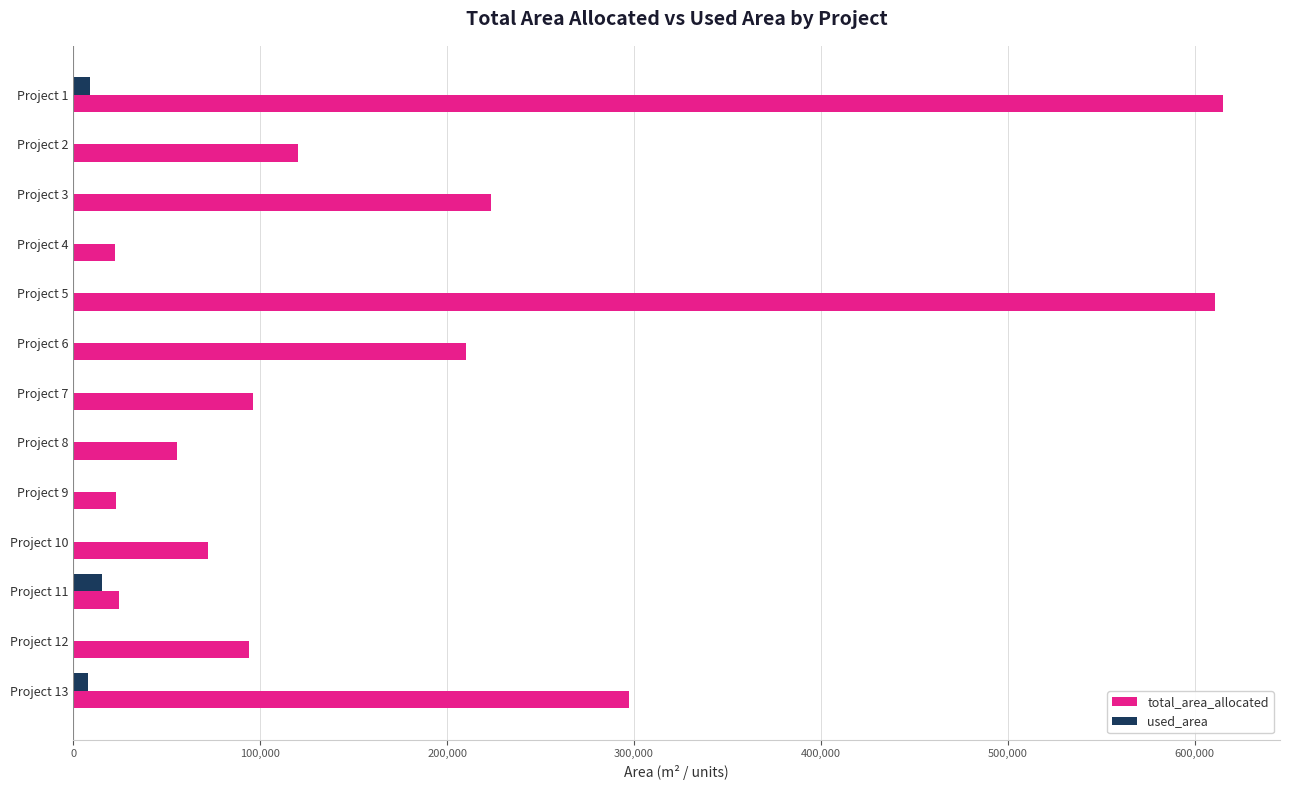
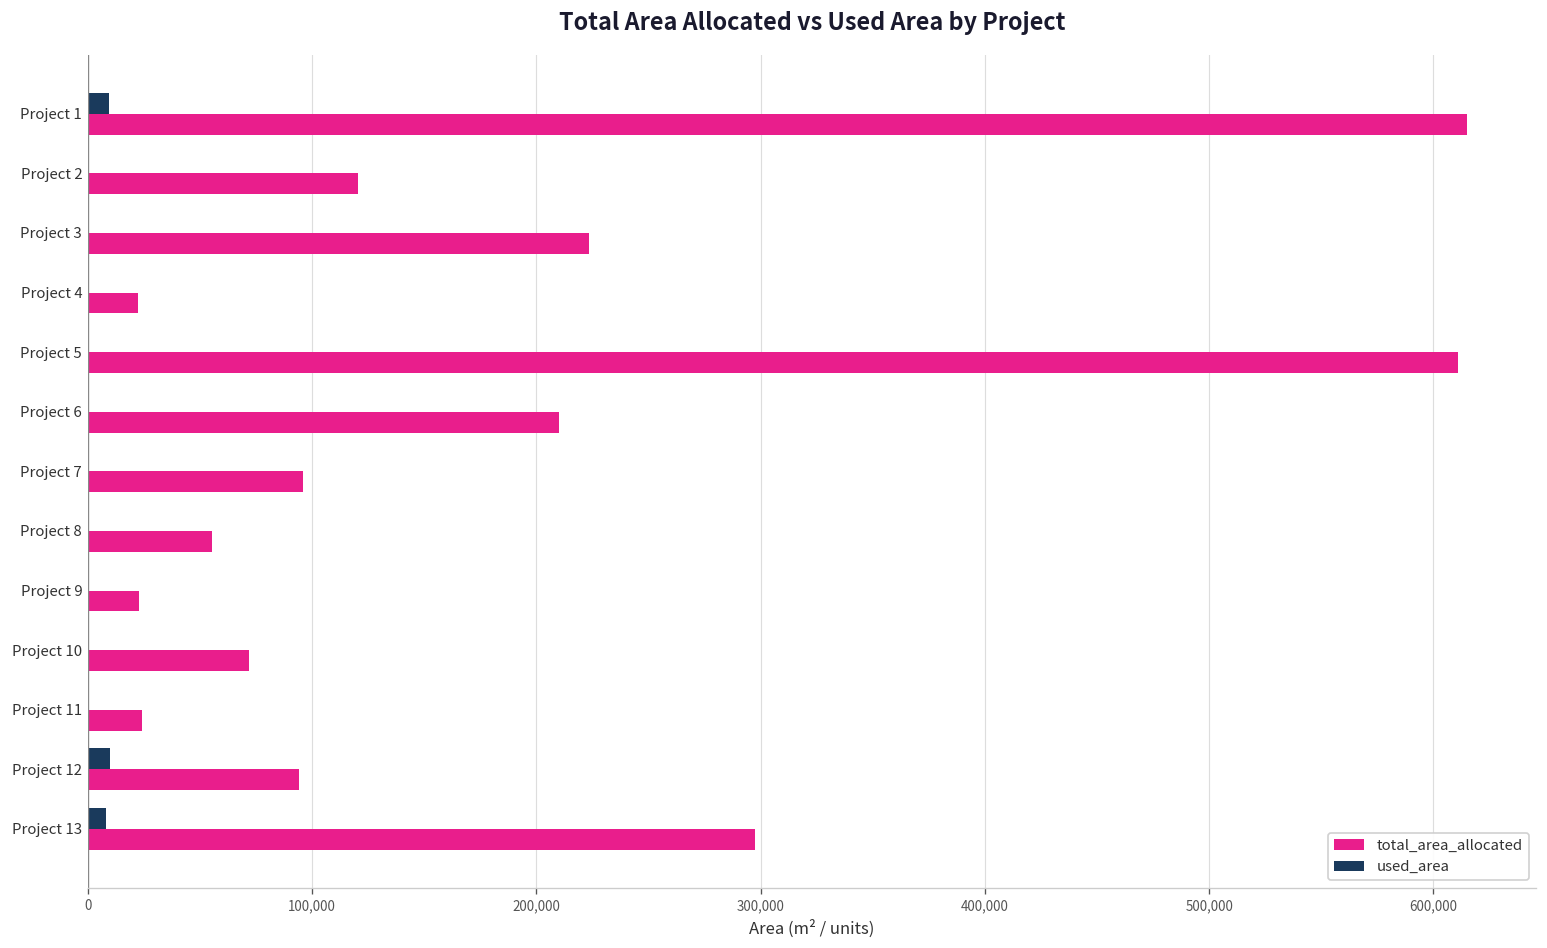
used_area, Project 11: 15,000 -> 0
used_area, Project 12: 0 -> 10,000
